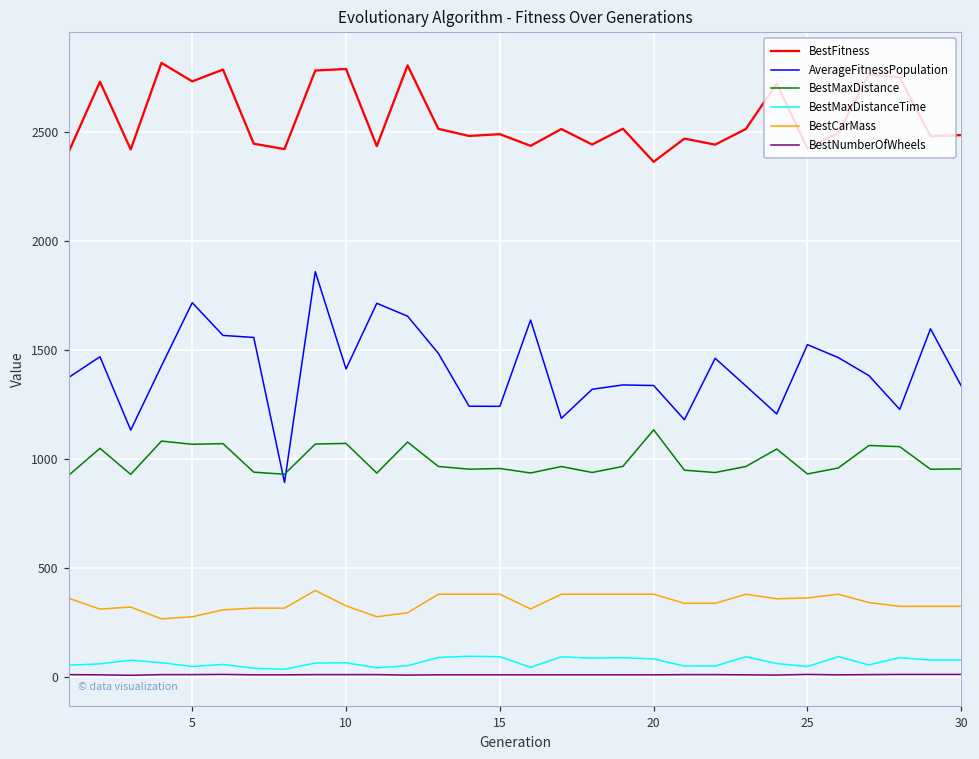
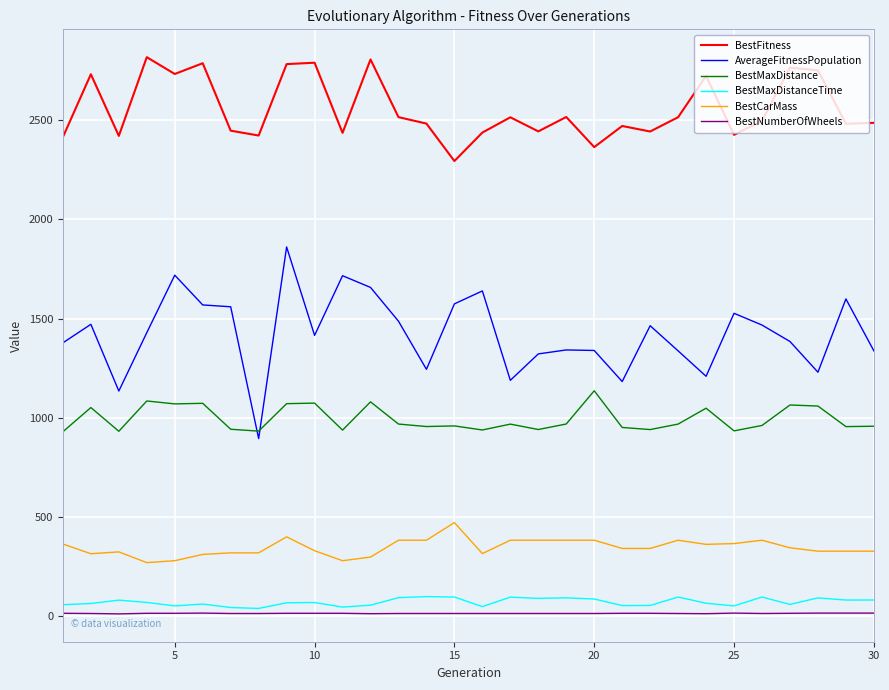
BestFitness, 15: 2490 -> 2290
AverageFitnessPopulation, 15: 1240 -> 1570
BestCarMass, 15: 380 -> 470
